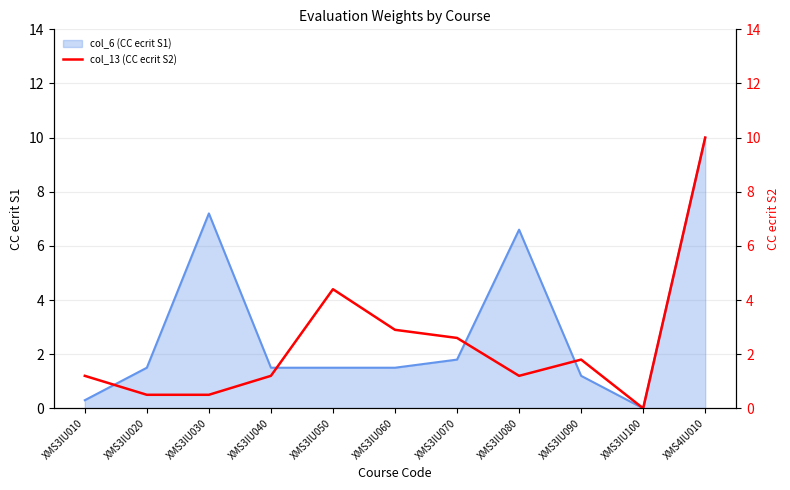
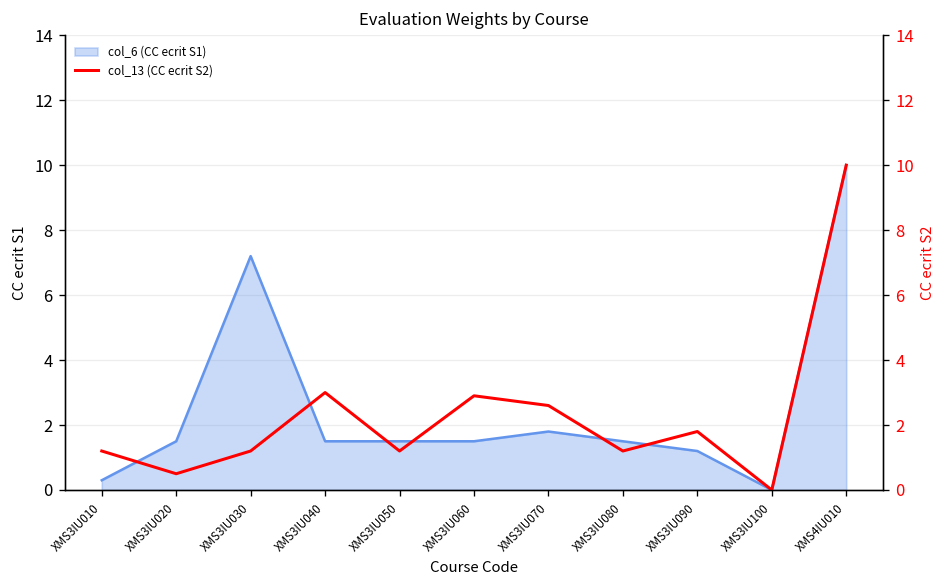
col_6 (CC ecrit S1), XMS3IU080: 6.6 -> 1.5
col_13 (CC ecrit S2), XMS3IU030: 0.5 -> 1.2
col_13 (CC ecrit S2), XMS3IU040: 1.2 -> 3.0
col_13 (CC ecrit S2), XMS3IU050: 4.4 -> 1.2
